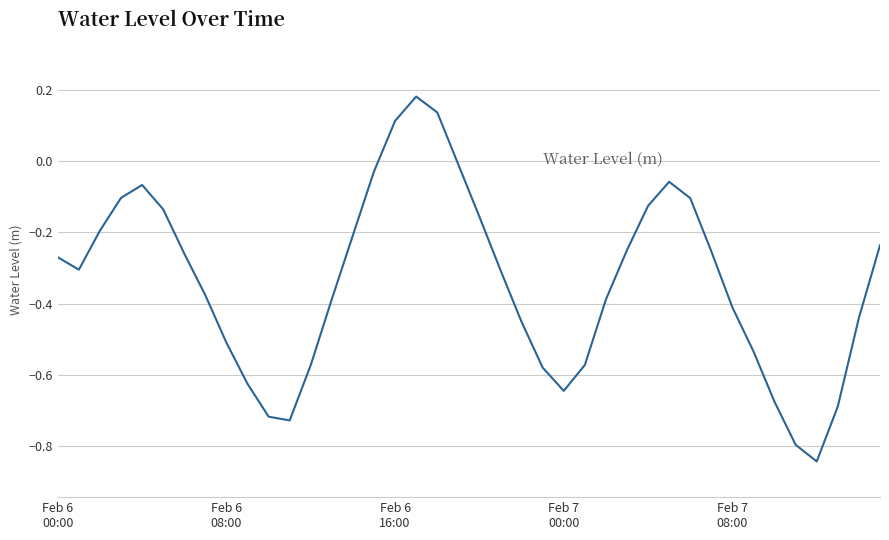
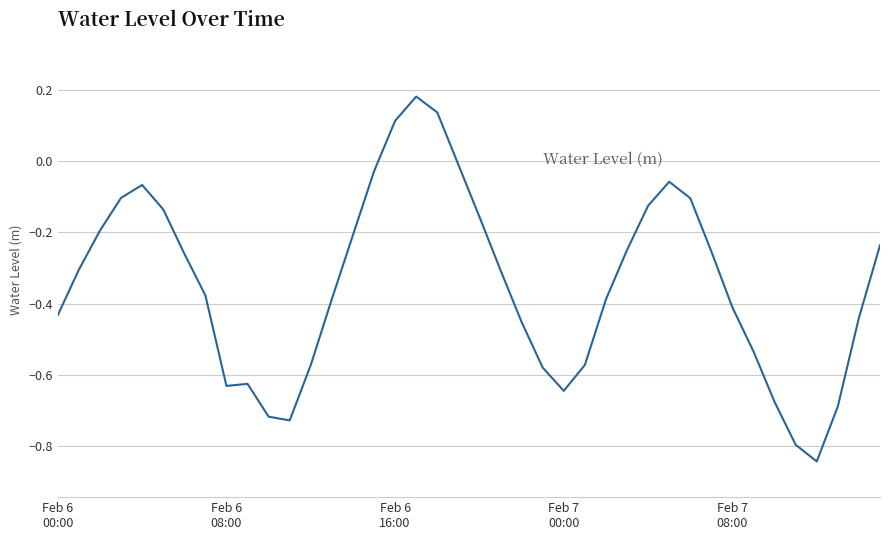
Feb 6 00:00: -0.27 -> -0.43
Feb 6 08:00: -0.51 -> -0.63
